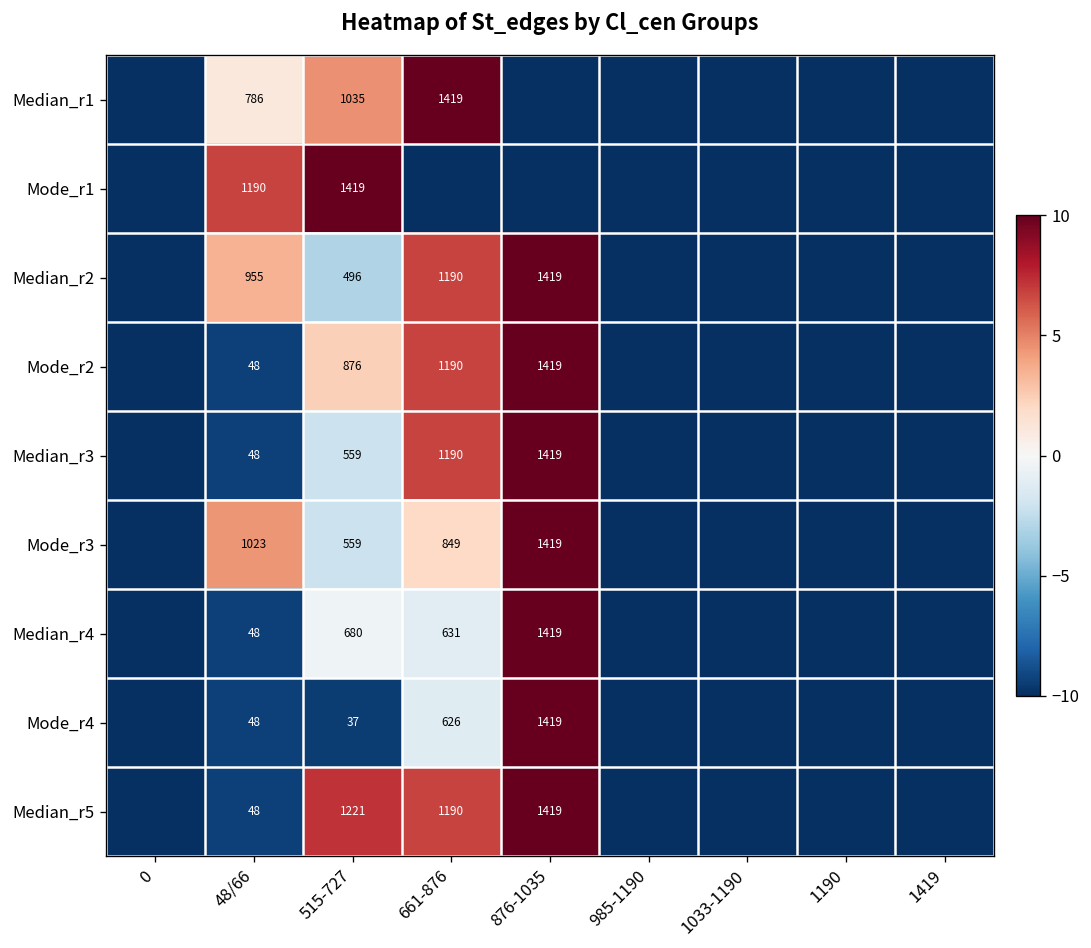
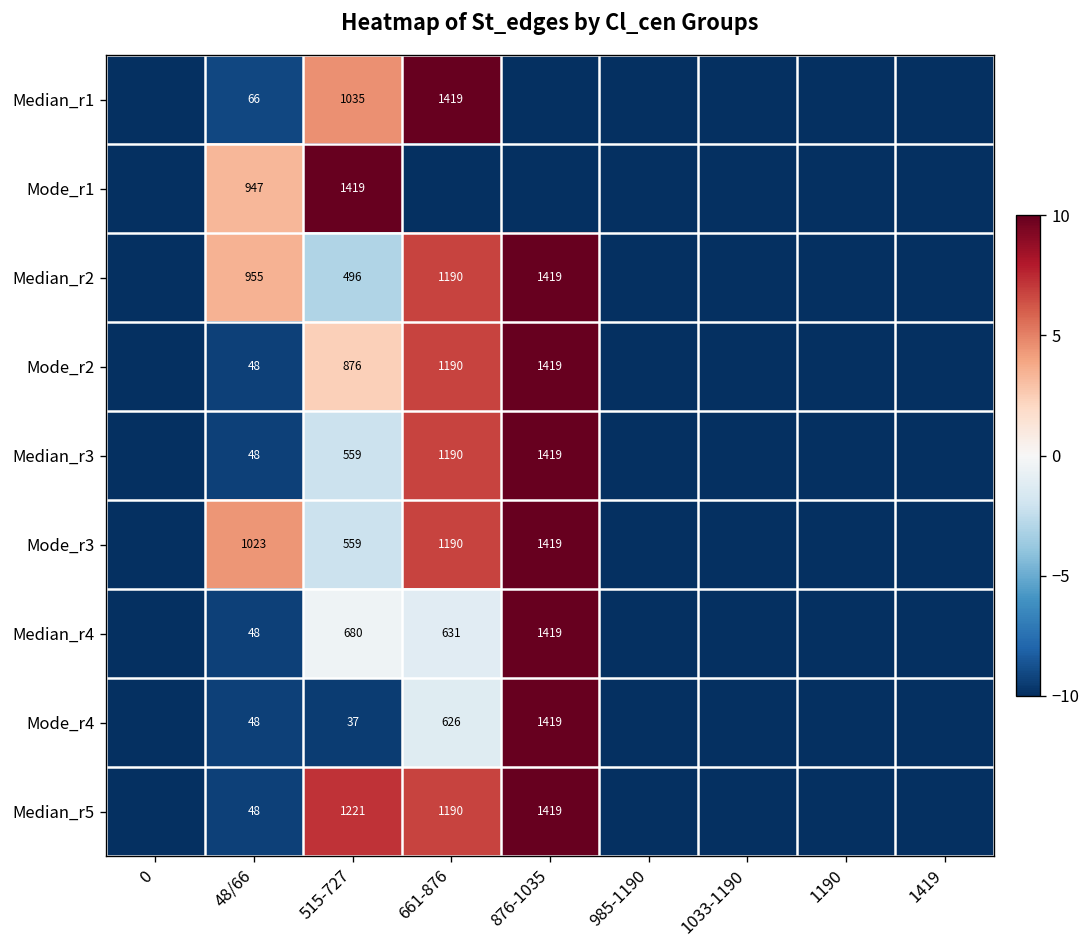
Median_r1, 48/66: 786 -> 66
Mode_r1, 48/66: 1190 -> 947
Mode_r3, 661-876: 849 -> 1190
